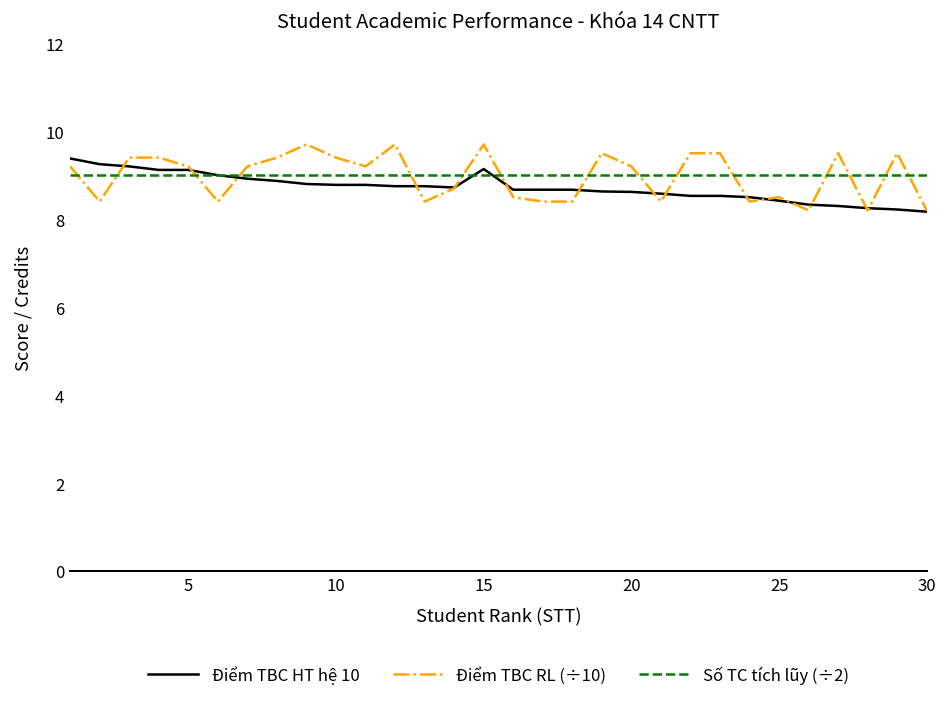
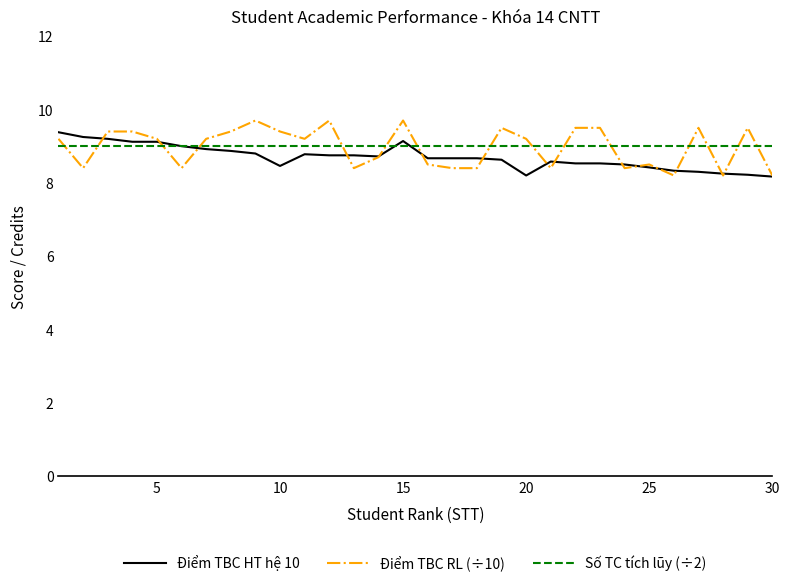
Điểm TBC HT hệ 10, 10: 8.8 -> 8.5
Điểm TBC HT hệ 10, 20: 8.6 -> 8.2
